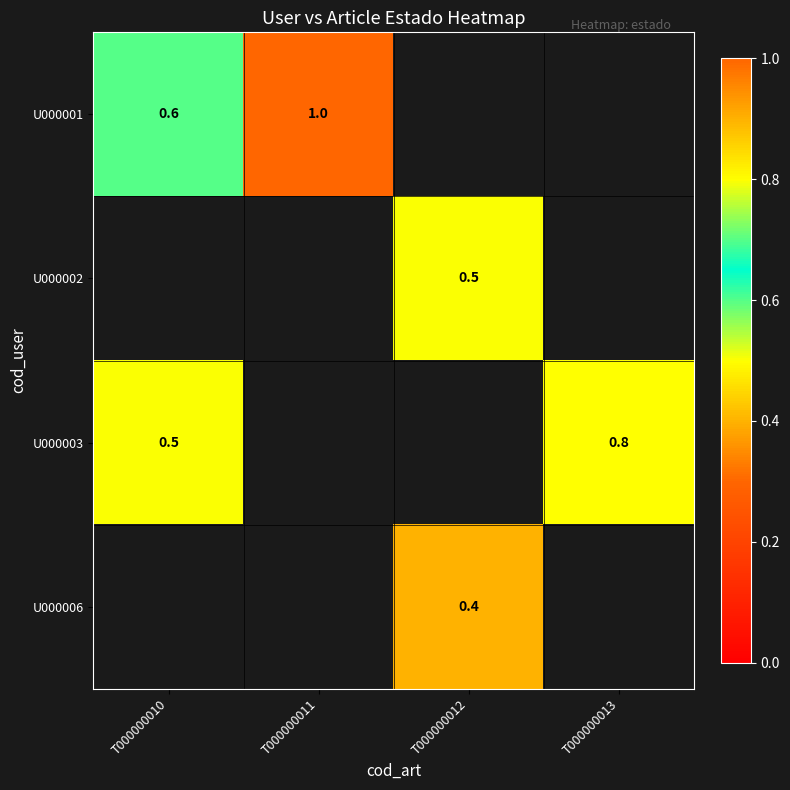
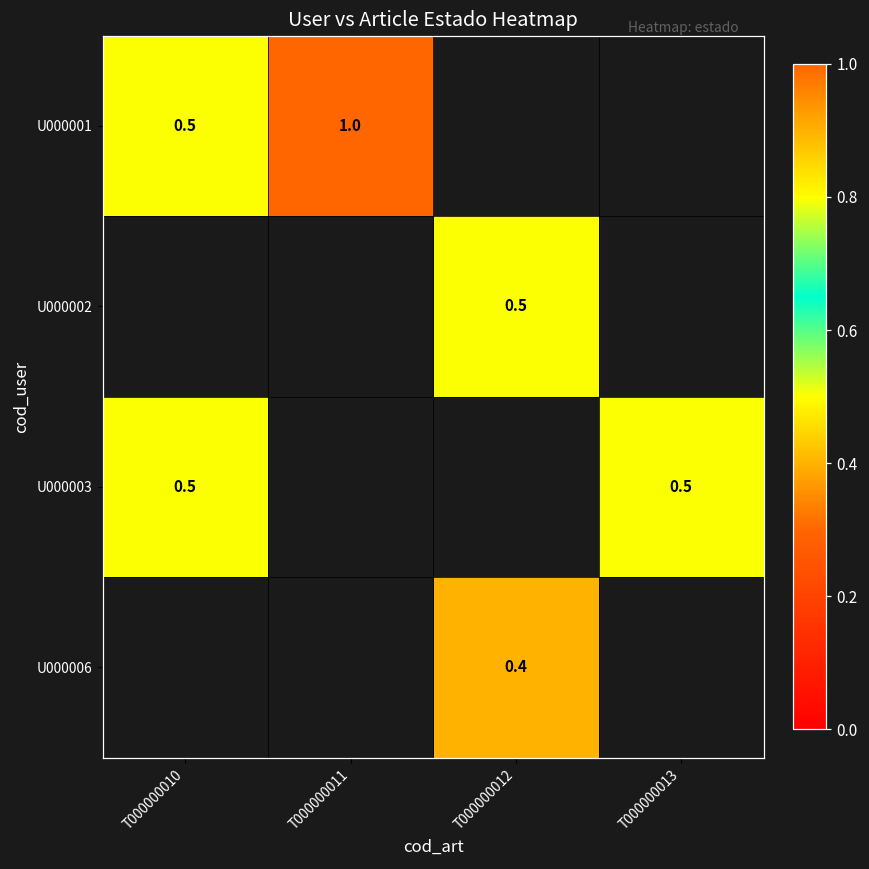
U000001, T000000010: 0.6 -> 0.5
U000003, T000000013: 0.8 -> 0.5
